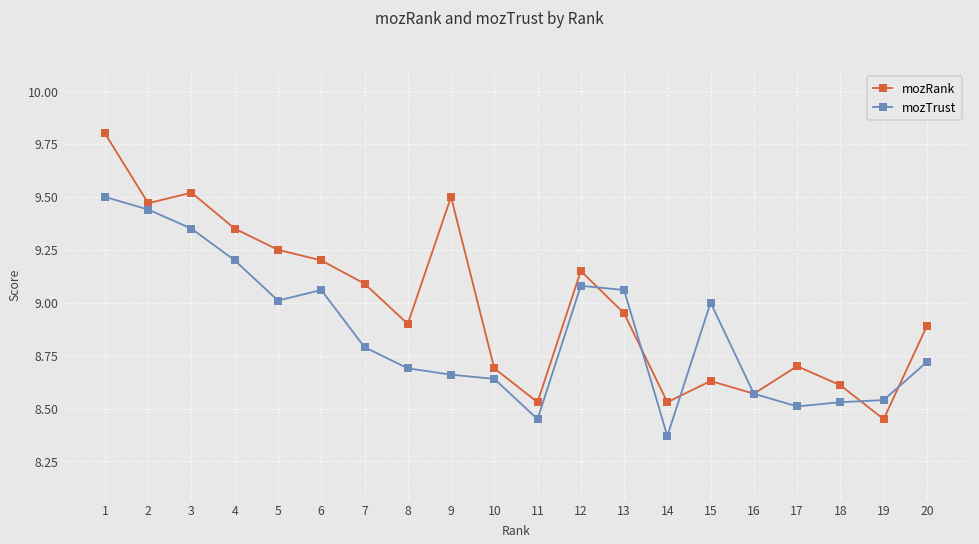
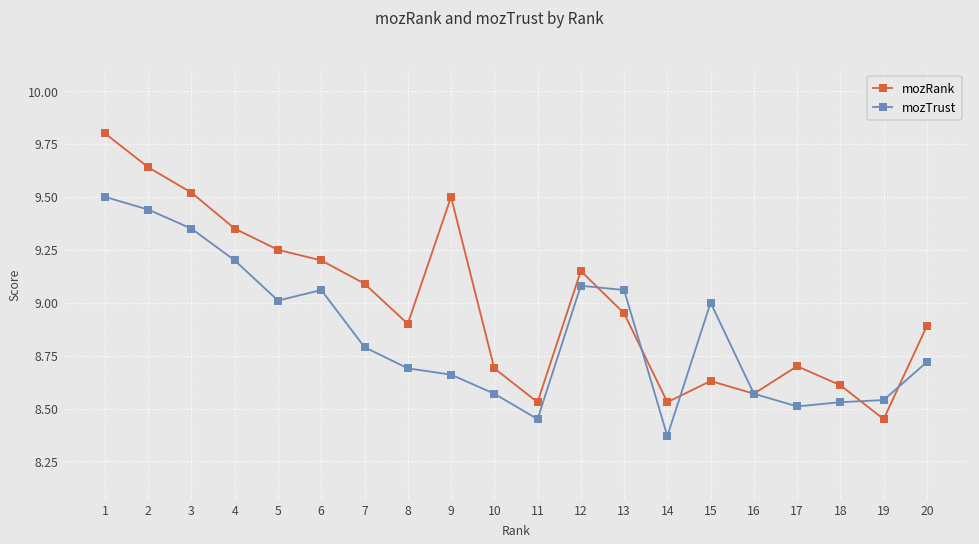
mozRank, 2: 9.47 -> 9.64
mozTrust, 10: 8.64 -> 8.57
